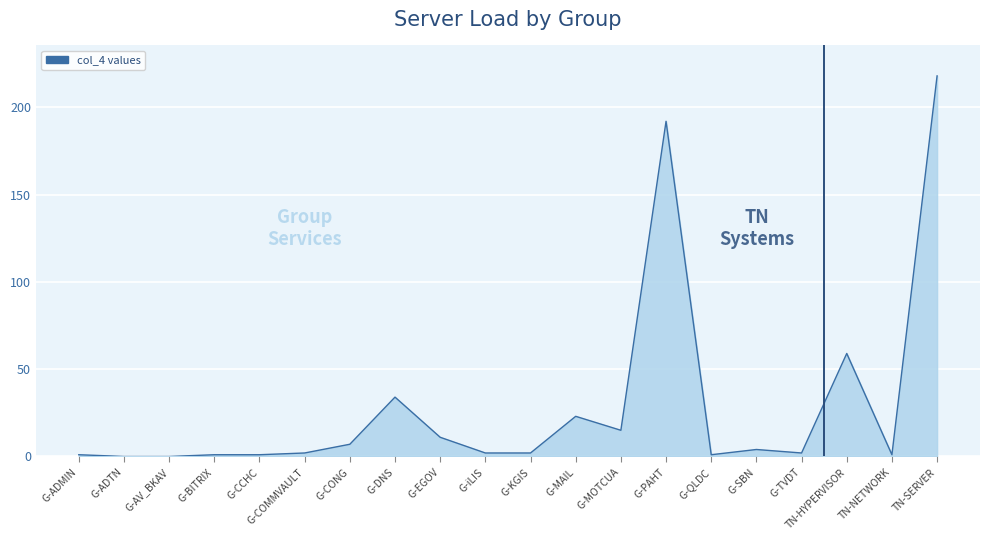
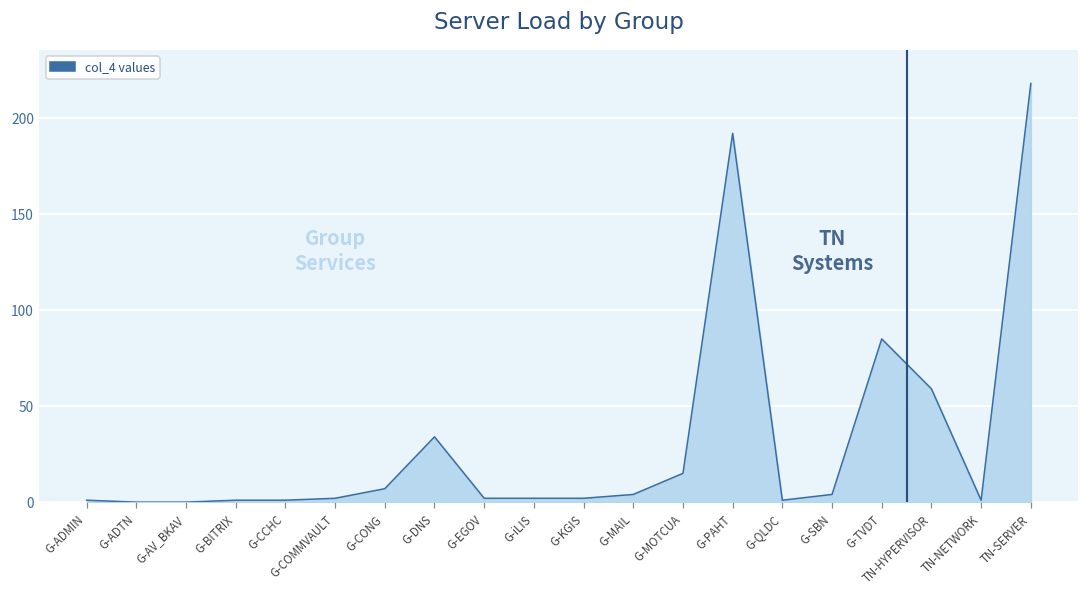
G-EGOV: 11 -> 2
G-MAIL: 23 -> 4
G-TVDT: 2 -> 85
